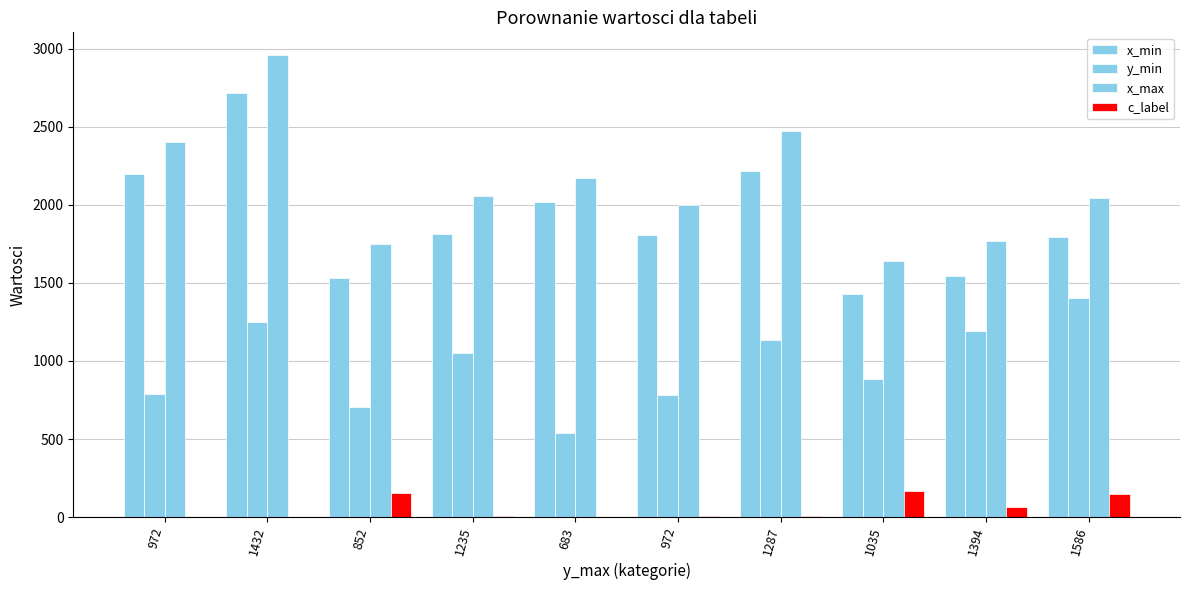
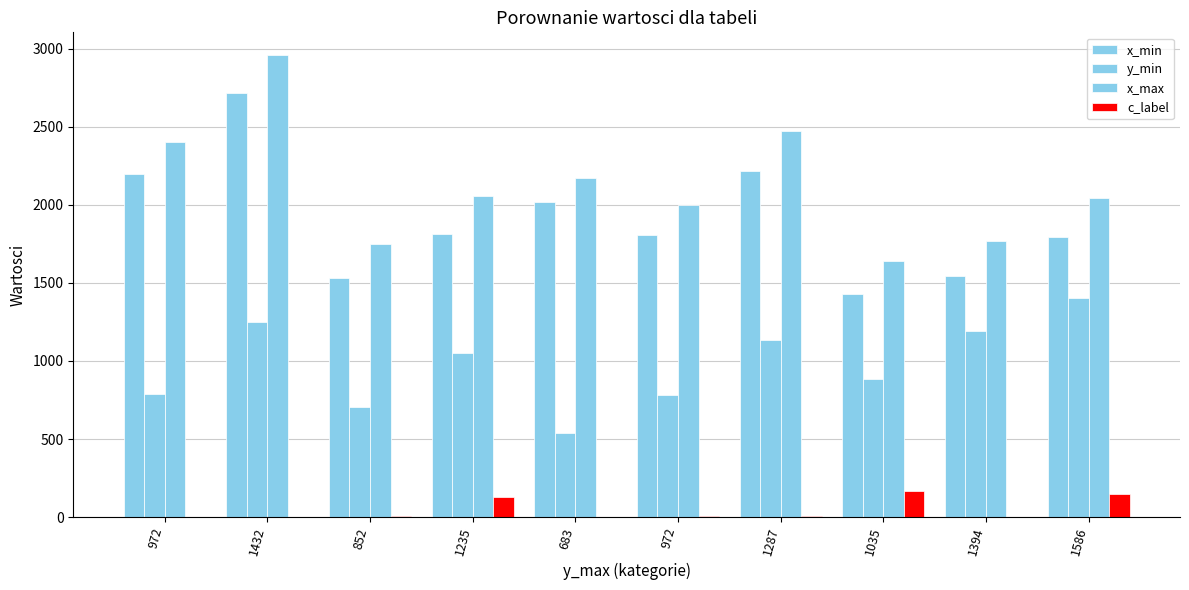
c_label, 852: 160 -> 10
c_label, 1235: 10 -> 130
c_label, 1394: 70 -> 0
